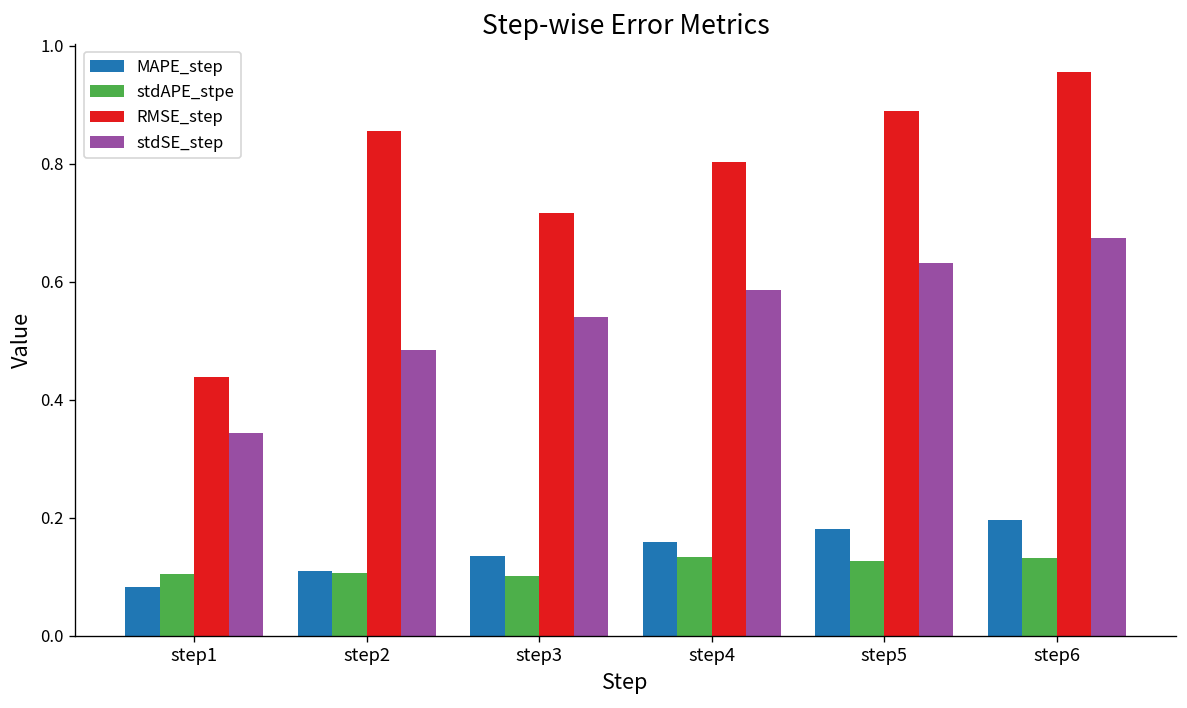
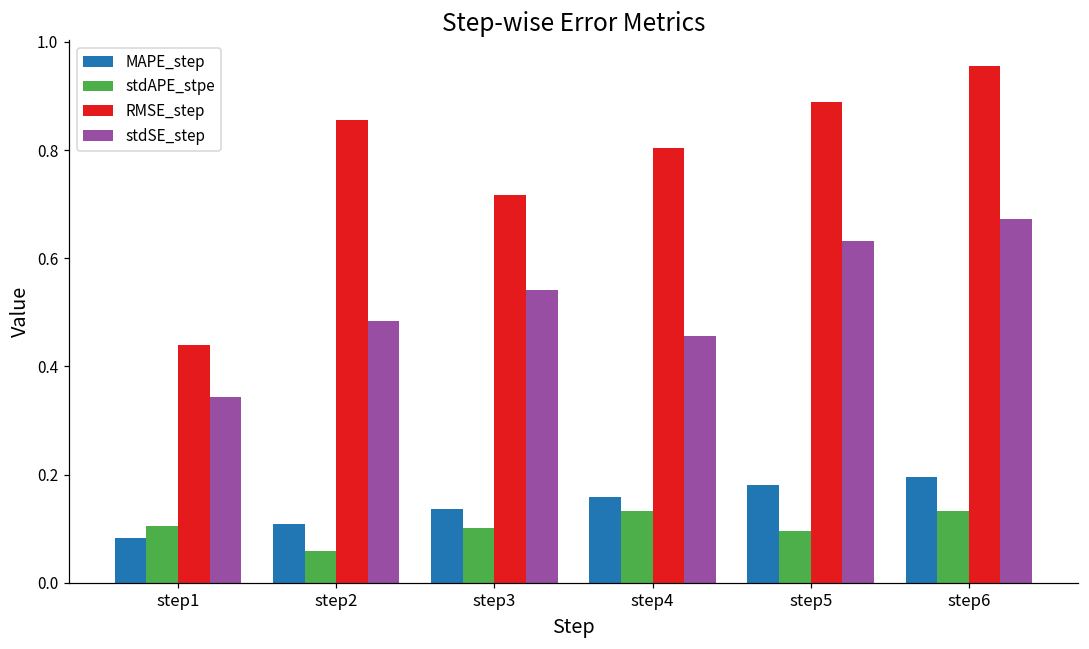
stdAPE_stpe, step2: 0.11 -> 0.06
stdSE_step, step4: 0.59 -> 0.46
stdAPE_stpe, step5: 0.13 -> 0.10
